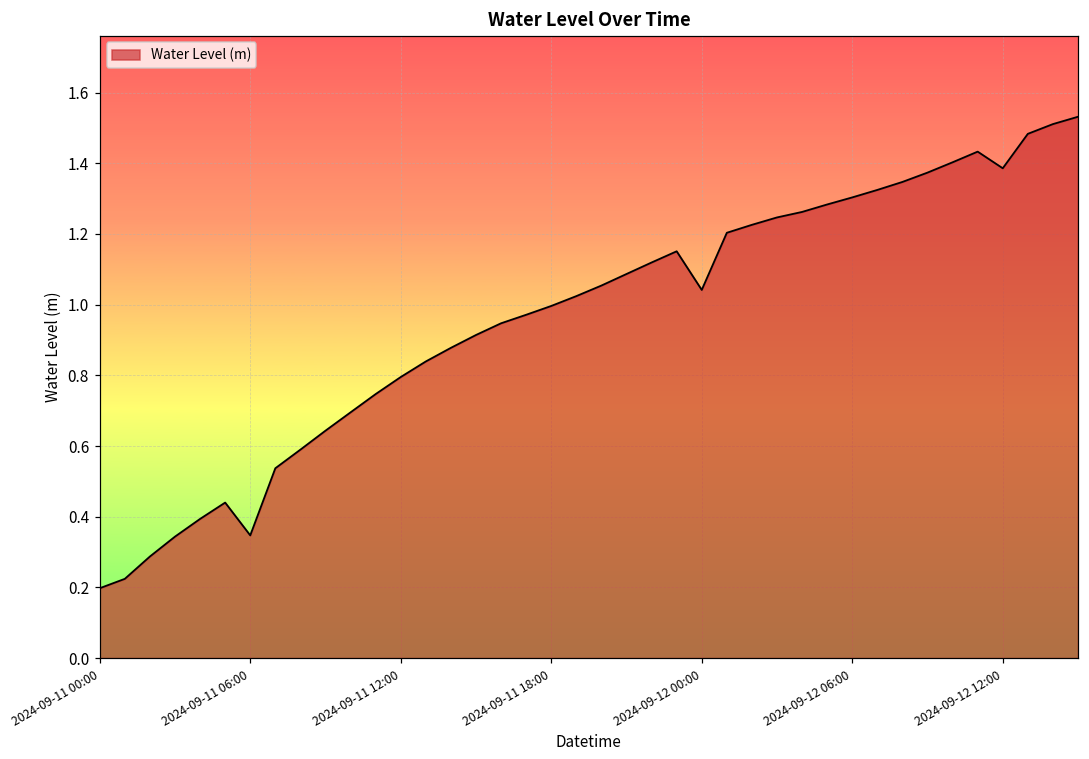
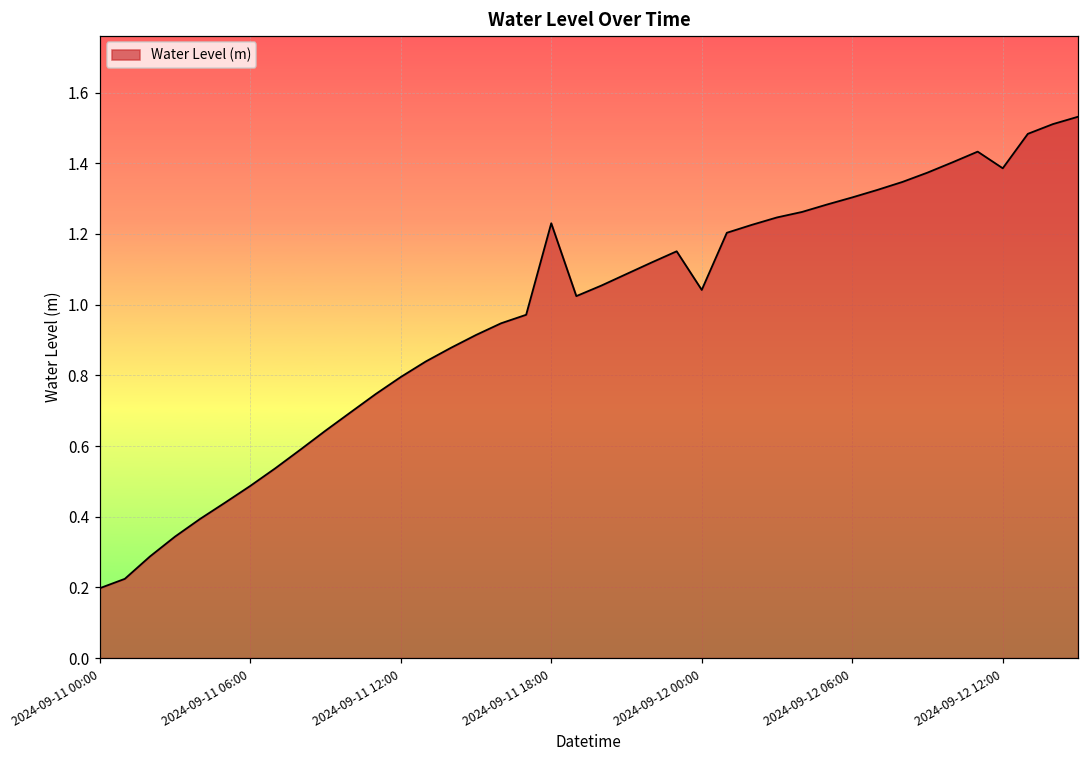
2024-09-11 06:00: 0.35 -> 0.49
2024-09-11 18:00: 1.00 -> 1.23
